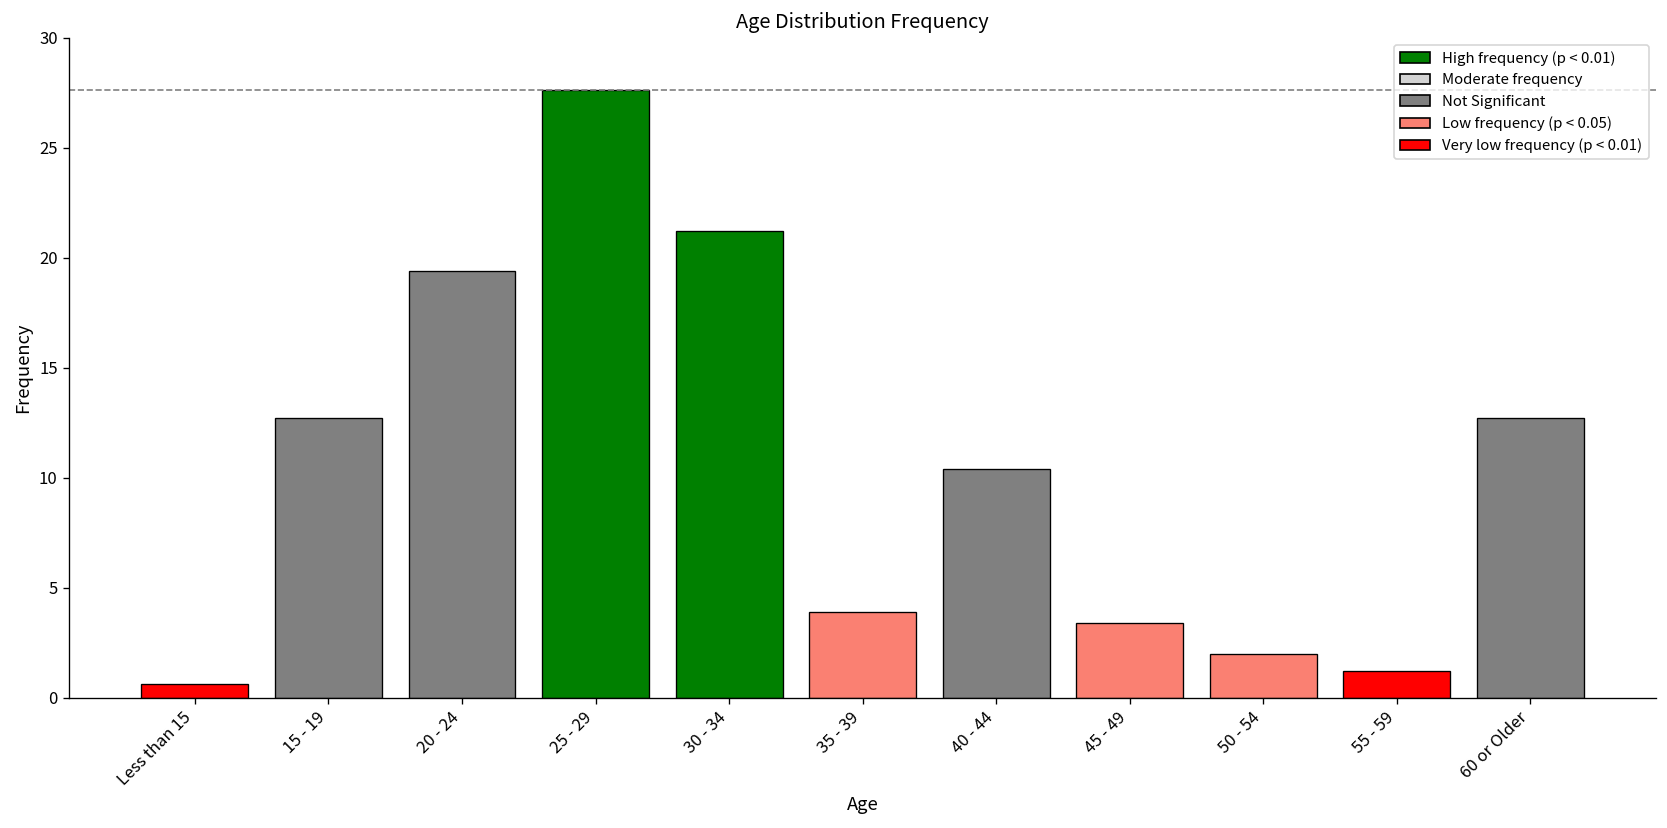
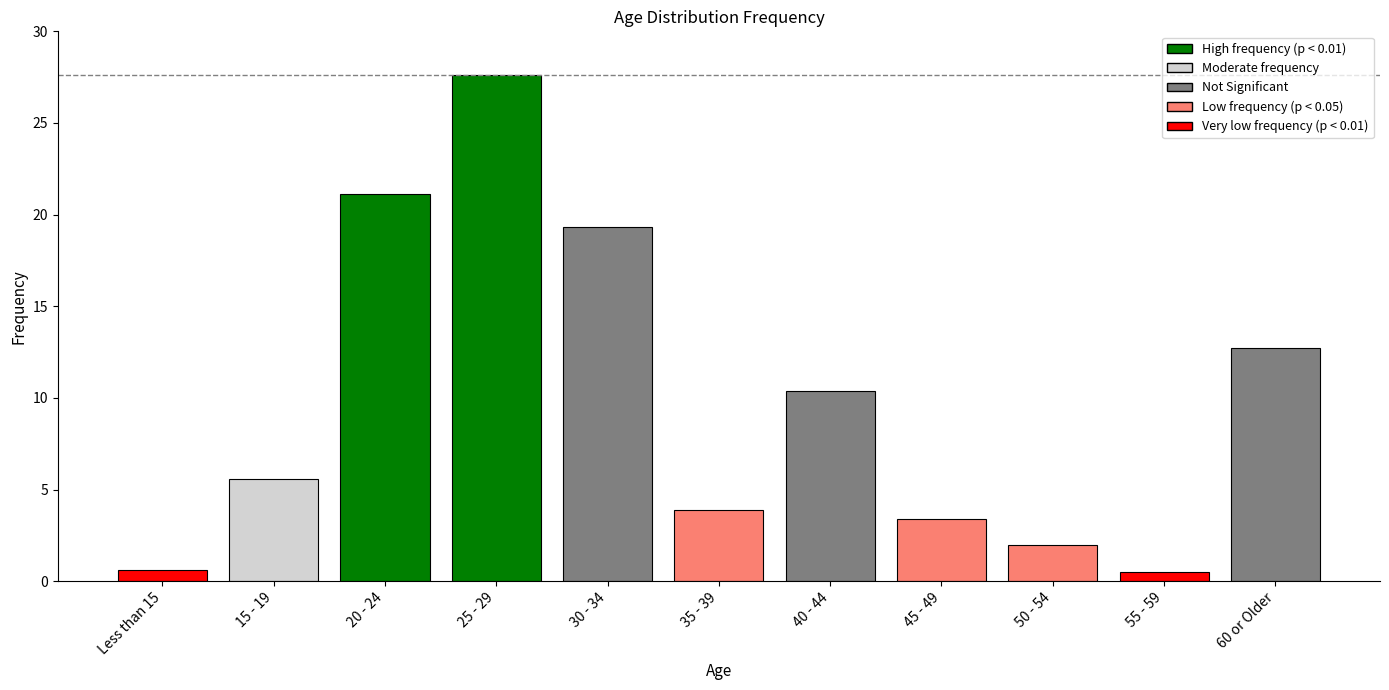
15 - 19: 12.7 -> 5.6
20 - 24: 19.4 -> 21.1
30 - 34: 21.2 -> 19.3
55 - 59: 1.2 -> 0.5
